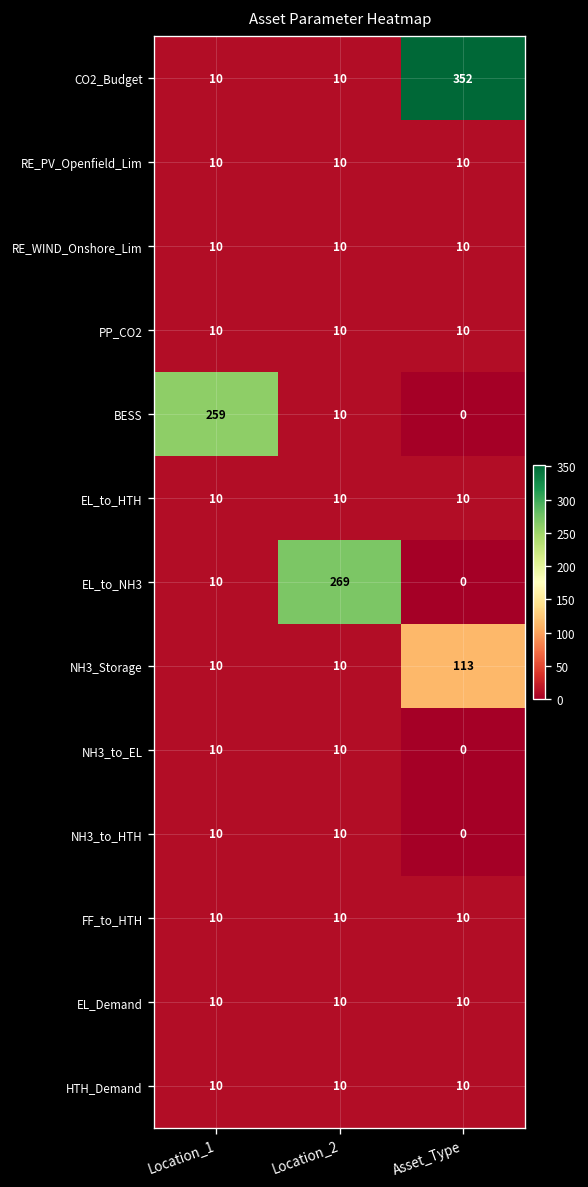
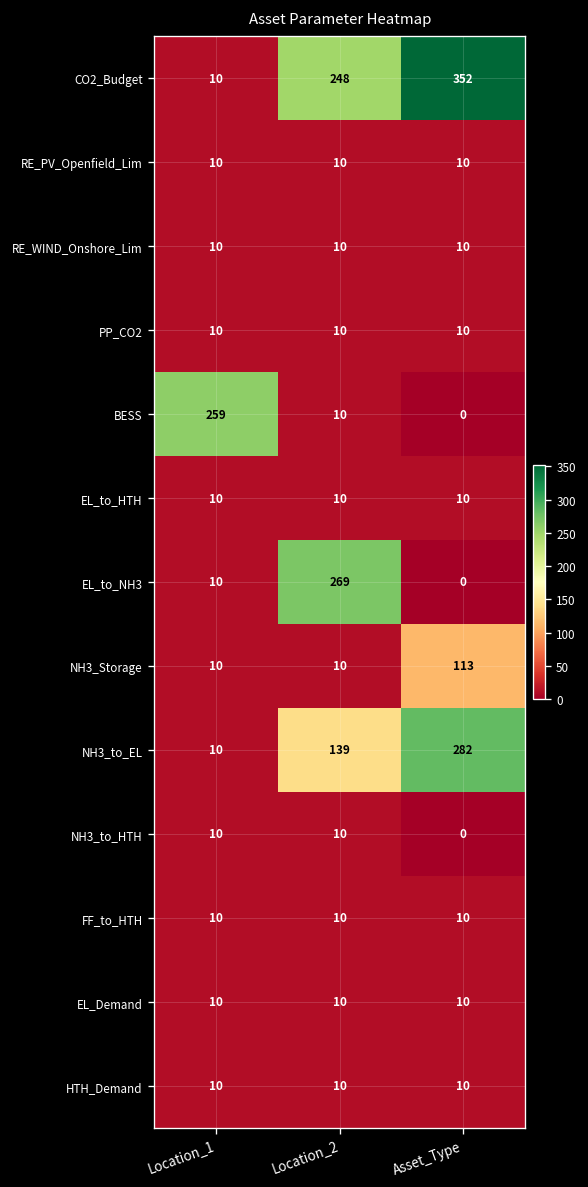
CO2_Budget, Location_2: 10 -> 248
NH3_to_EL, Location_2: 10 -> 139
NH3_to_EL, Asset_Type: 0 -> 282
